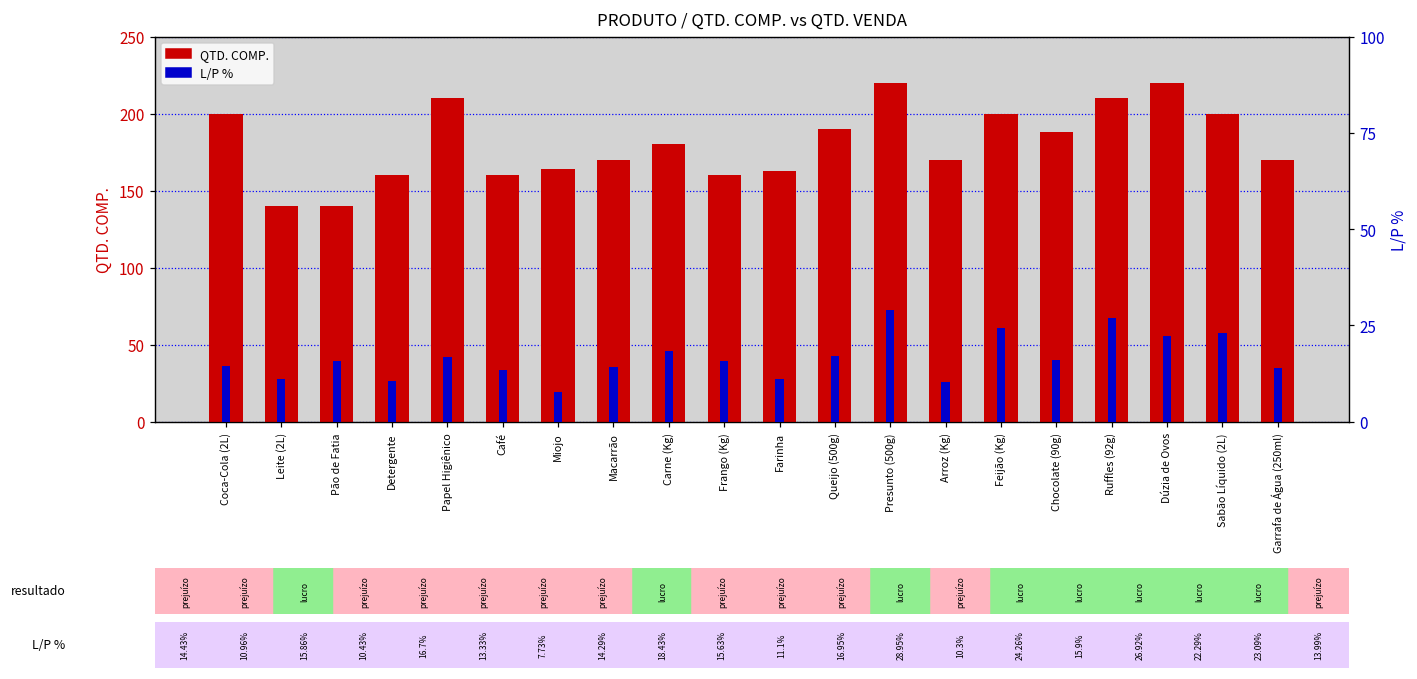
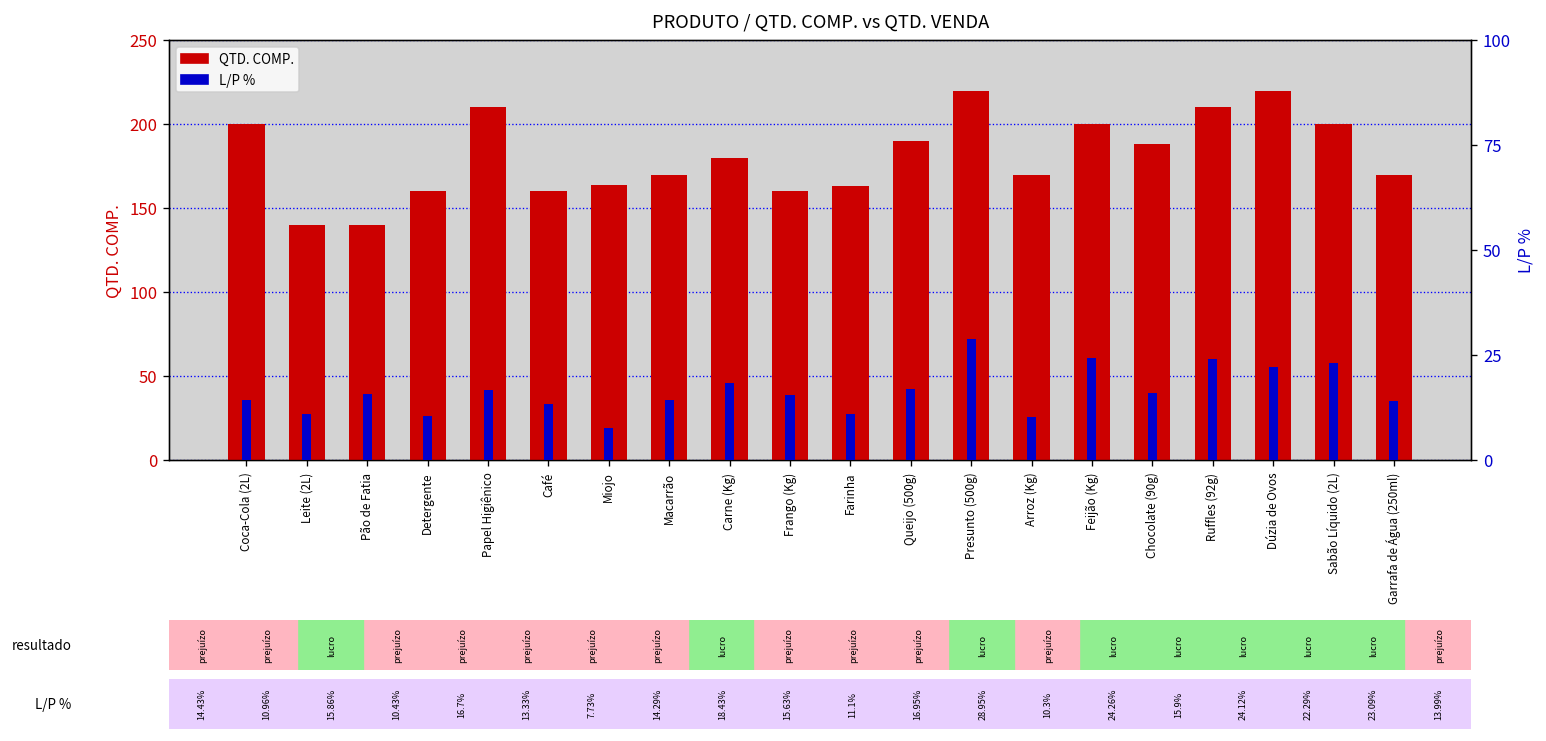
L/P %, Ruffles (92g): 26.92% -> 24.12%
